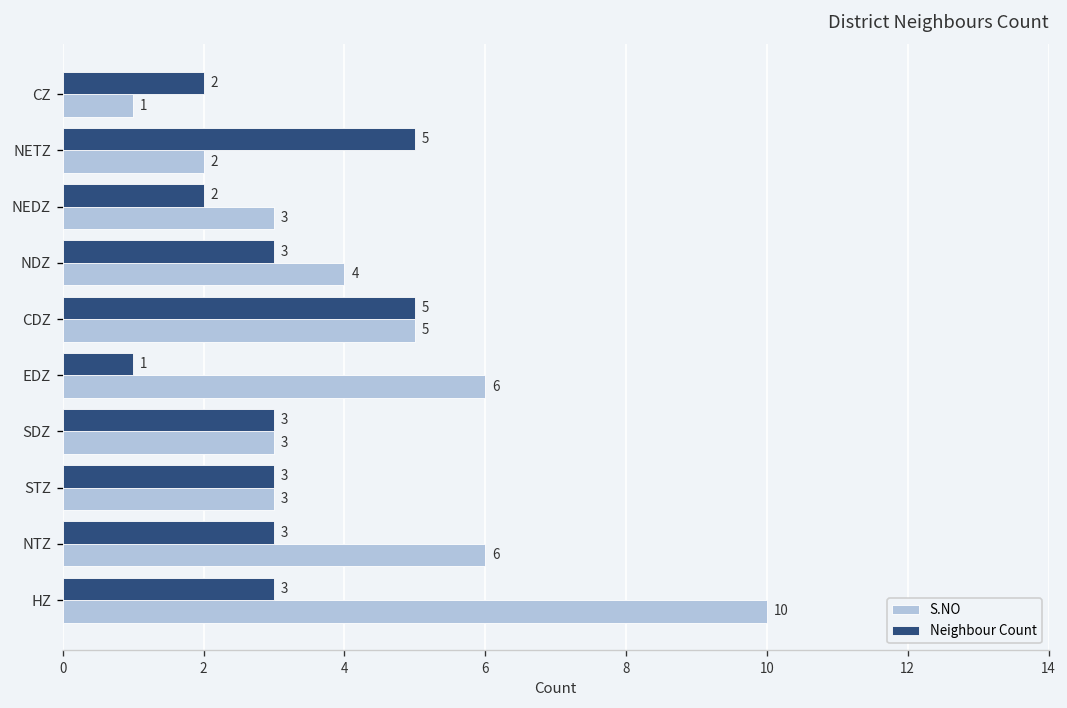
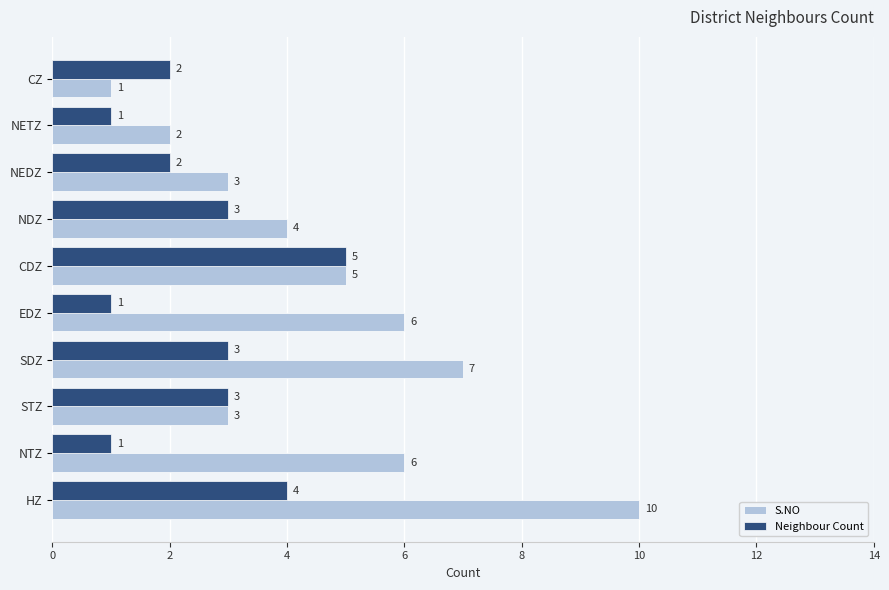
Neighbour Count, NETZ: 5 -> 1
S.NO, SDZ: 3 -> 7
Neighbour Count, NTZ: 3 -> 1
Neighbour Count, HZ: 3 -> 4
